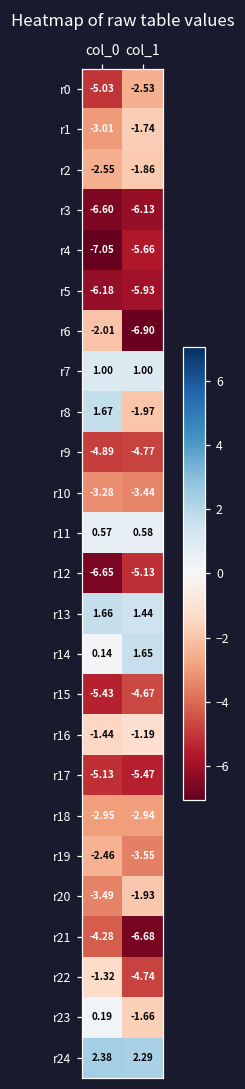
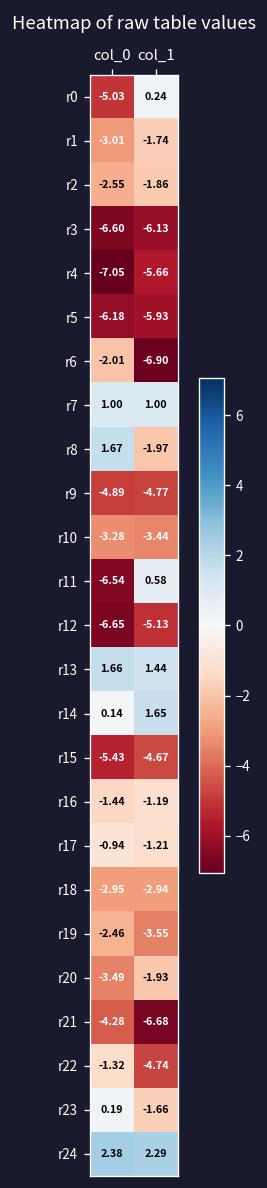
r0, col_1: -2.53 -> 0.24
r11, col_0: 0.57 -> -6.54
r17, col_0: -5.13 -> -0.94
r17, col_1: -5.47 -> -1.21
